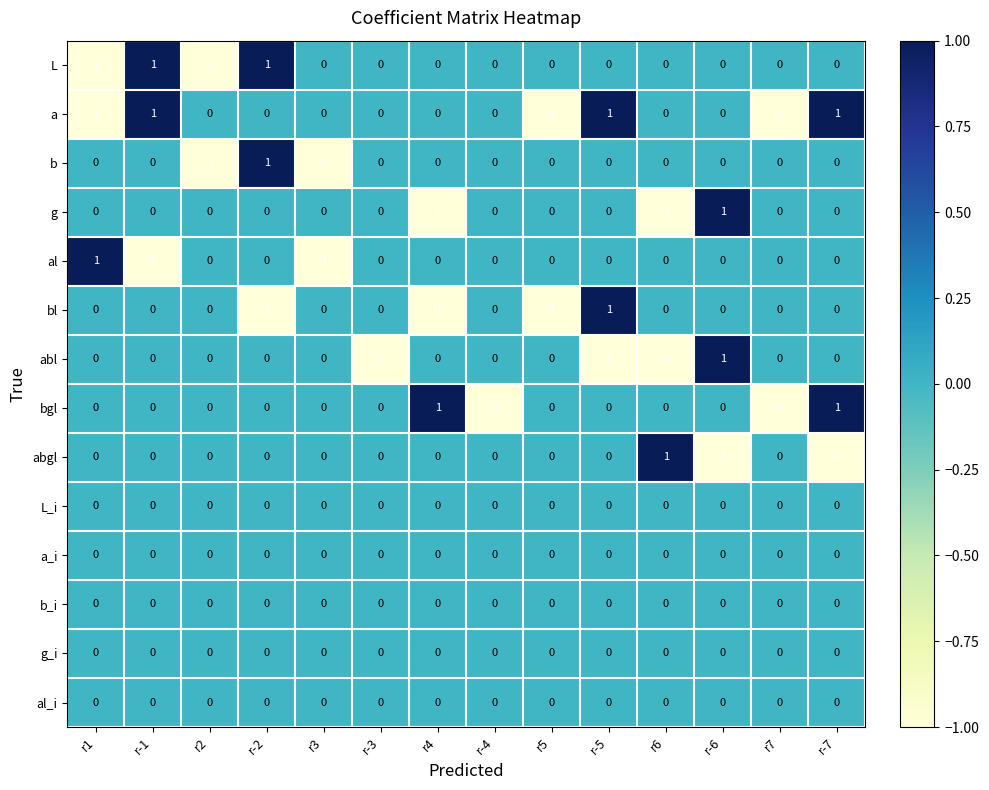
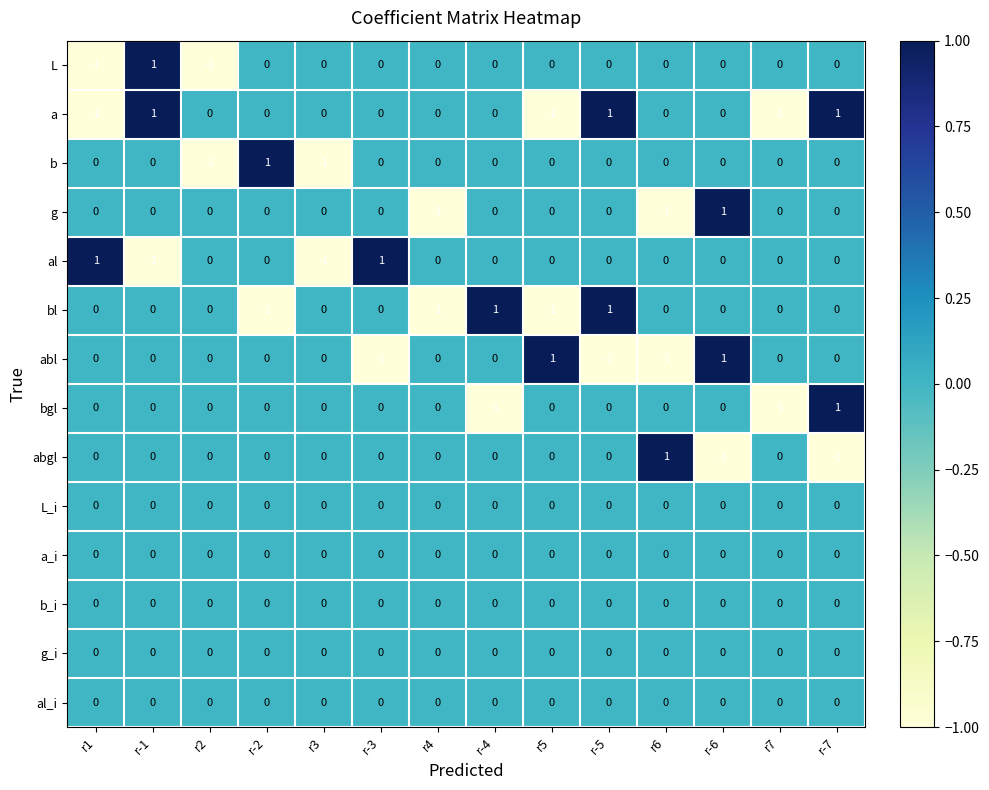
L, r-2: 1 -> 0
al, r-3: 0 -> 1
bl, r-4: 0 -> 1
abl, r5: 0 -> 1
bgl, r4: 1 -> 0
